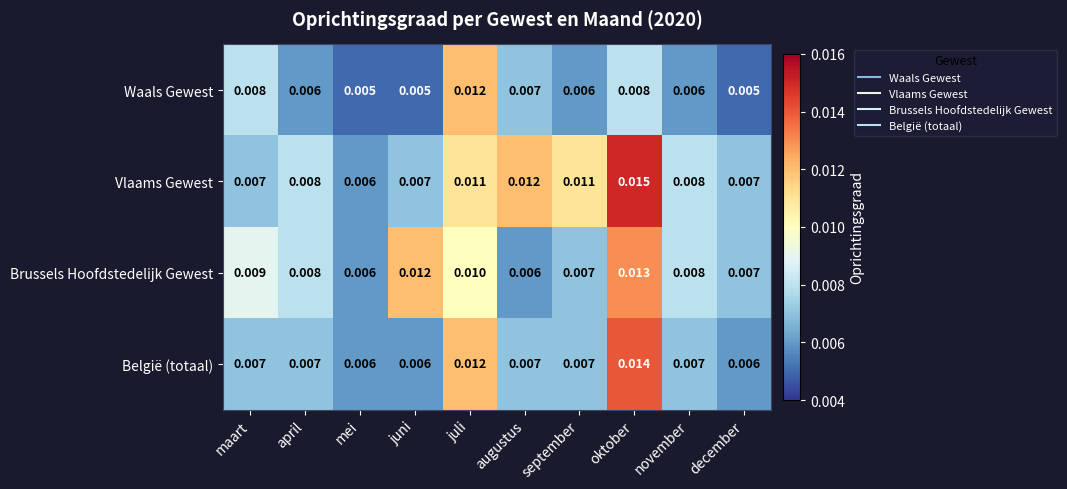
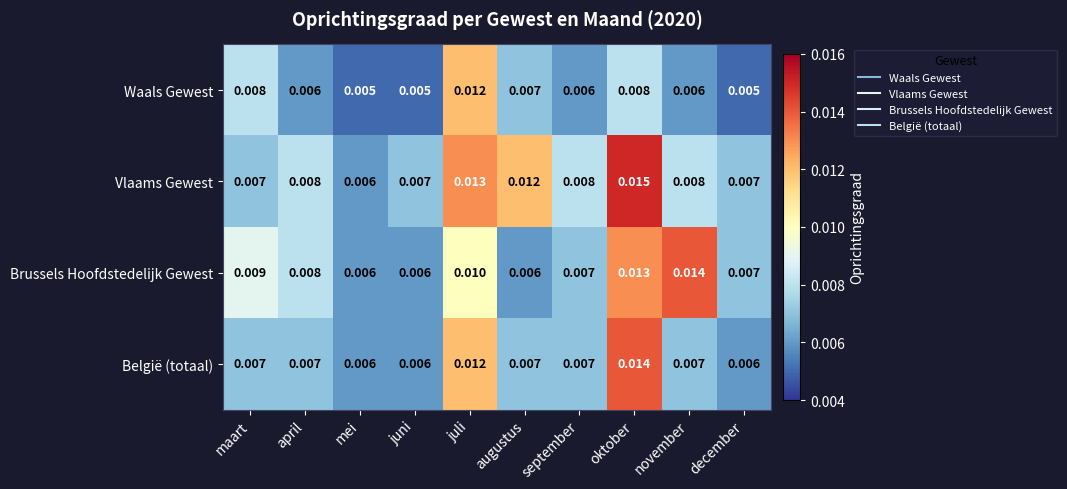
Vlaams Gewest, juli: 0.011 -> 0.013
Vlaams Gewest, september: 0.011 -> 0.008
Brussels Hoofdstedelijk Gewest, juni: 0.012 -> 0.006
Brussels Hoofdstedelijk Gewest, november: 0.008 -> 0.014
